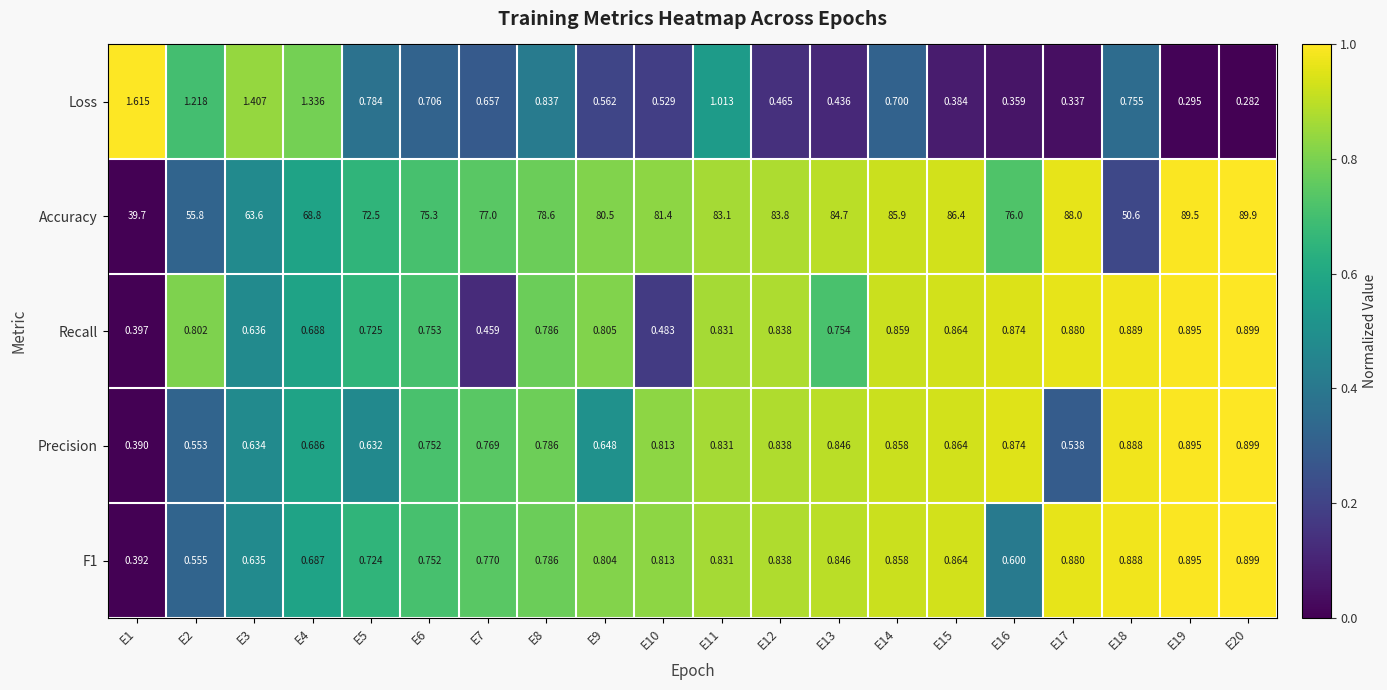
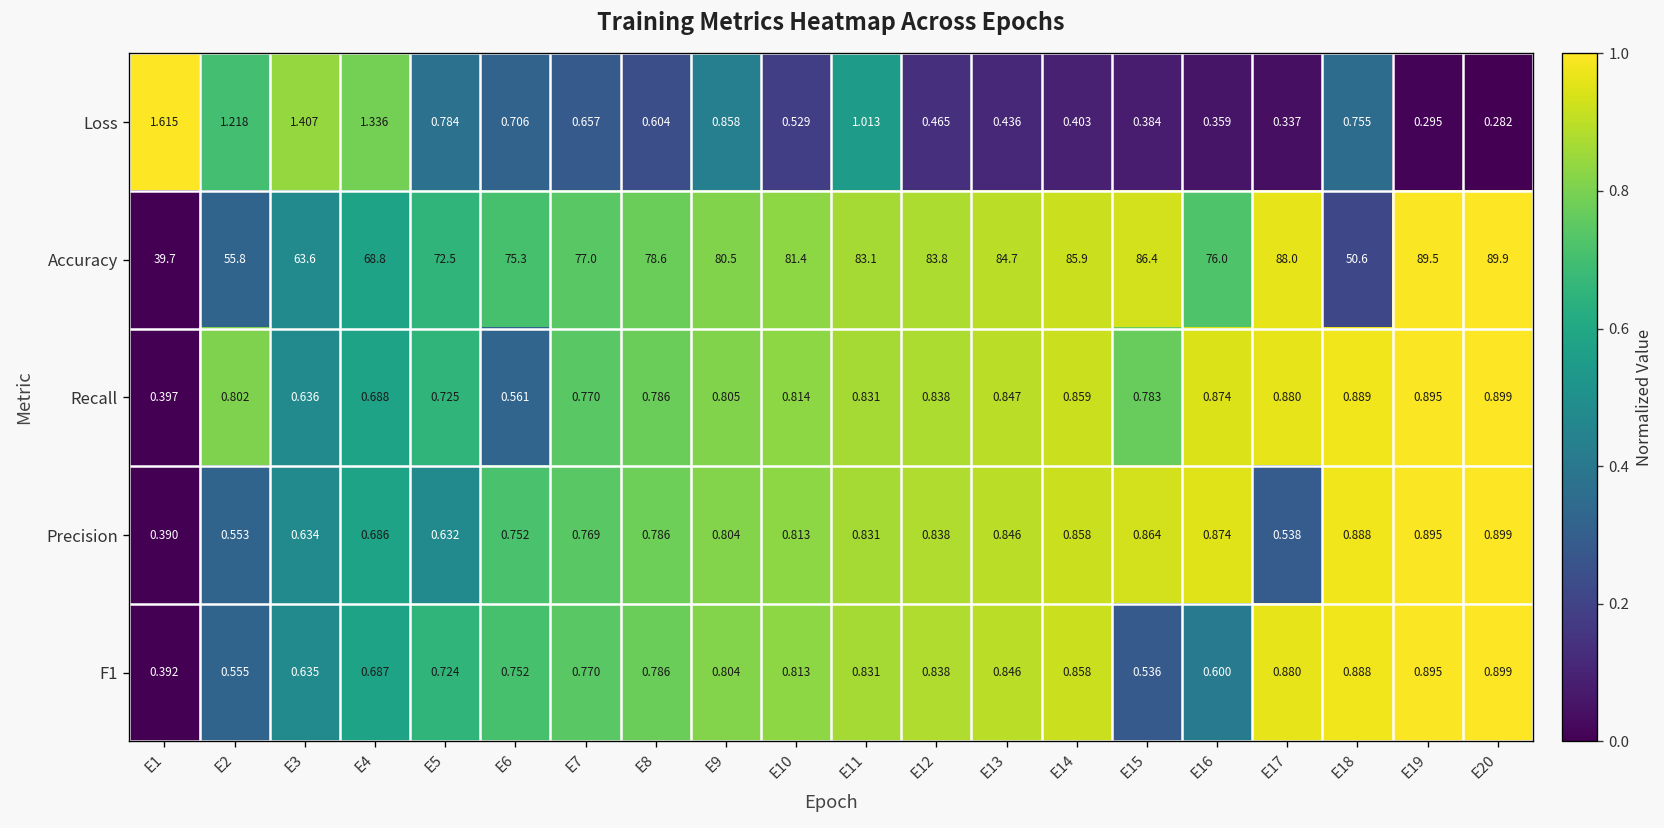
Loss, E8: 0.837 -> 0.604
Loss, E9: 0.562 -> 0.858
Loss, E14: 0.700 -> 0.403
Recall, E6: 0.753 -> 0.561
Recall, E7: 0.459 -> 0.770
Recall, E10: 0.483 -> 0.814
Recall, E13: 0.754 -> 0.847
Recall, E15: 0.864 -> 0.783
Precision, E9: 0.648 -> 0.804
F1, E15: 0.864 -> 0.536
